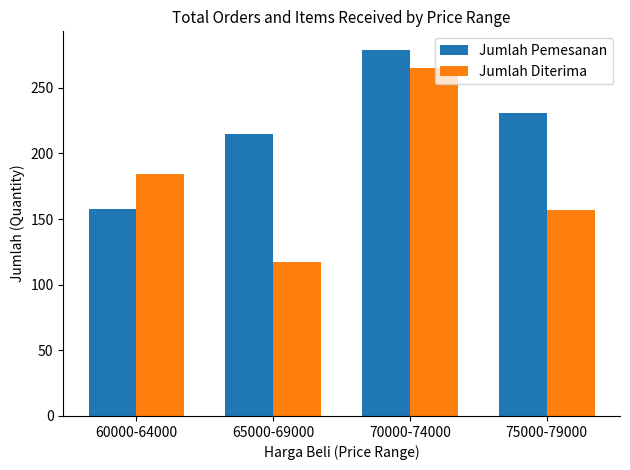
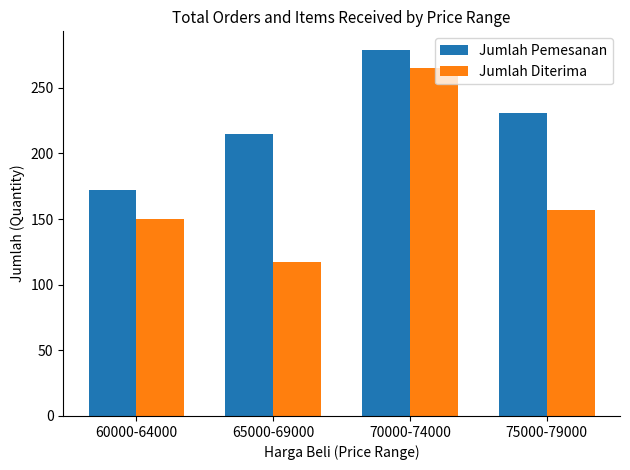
Jumlah Pemesanan, 60000-64000: 158 -> 172
Jumlah Diterima, 60000-64000: 184 -> 150
